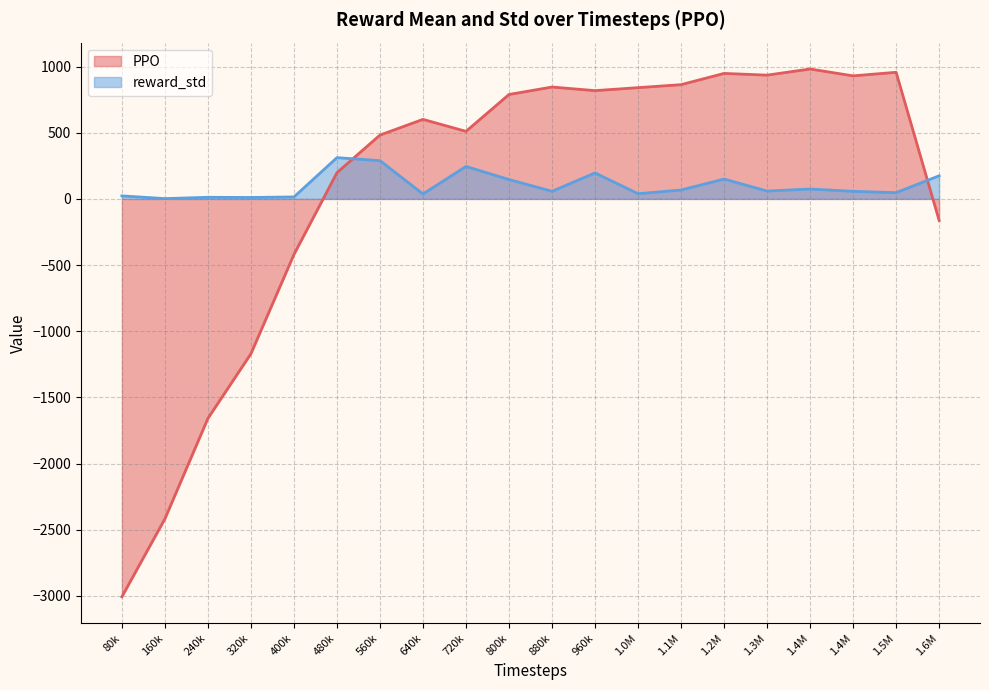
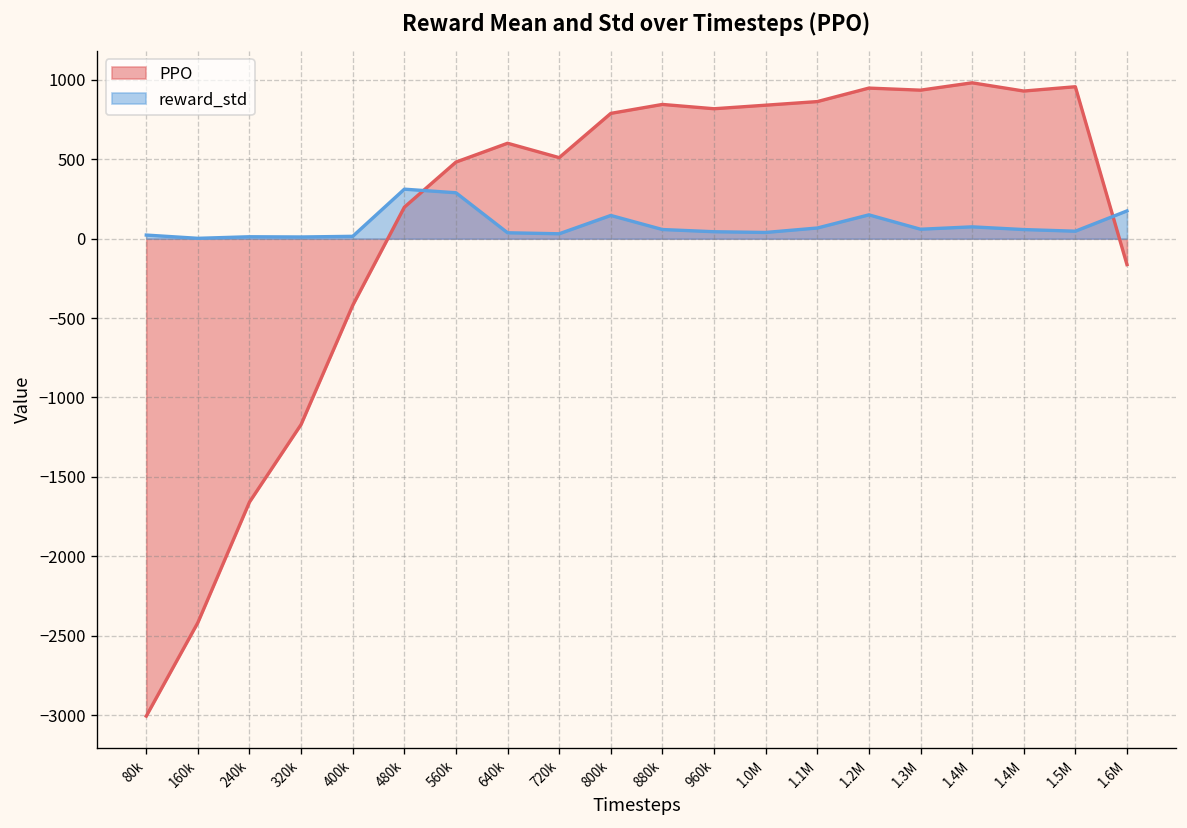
reward_std, 720k: 250 -> 30
reward_std, 960k: 200 -> 40
